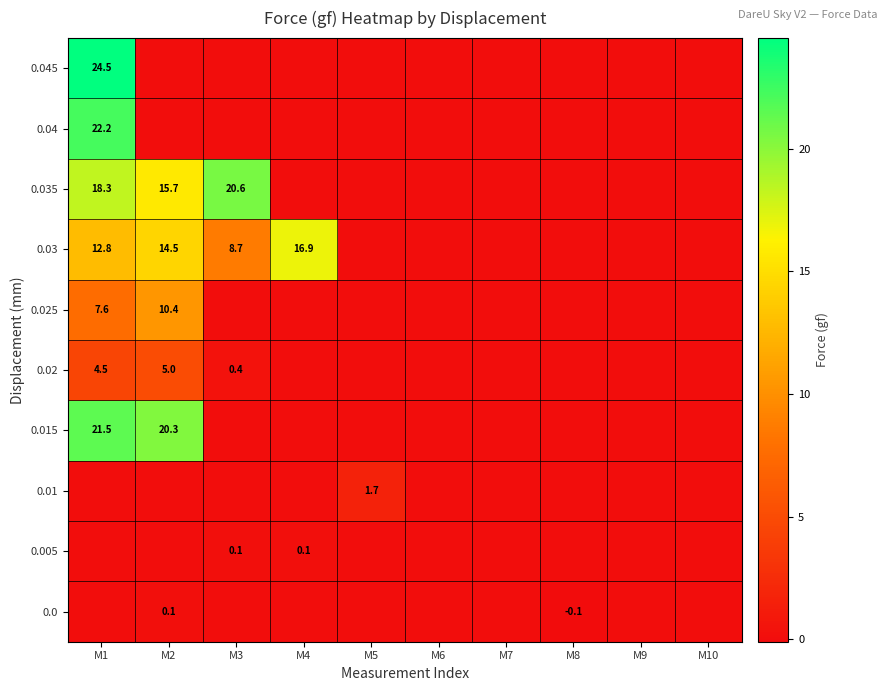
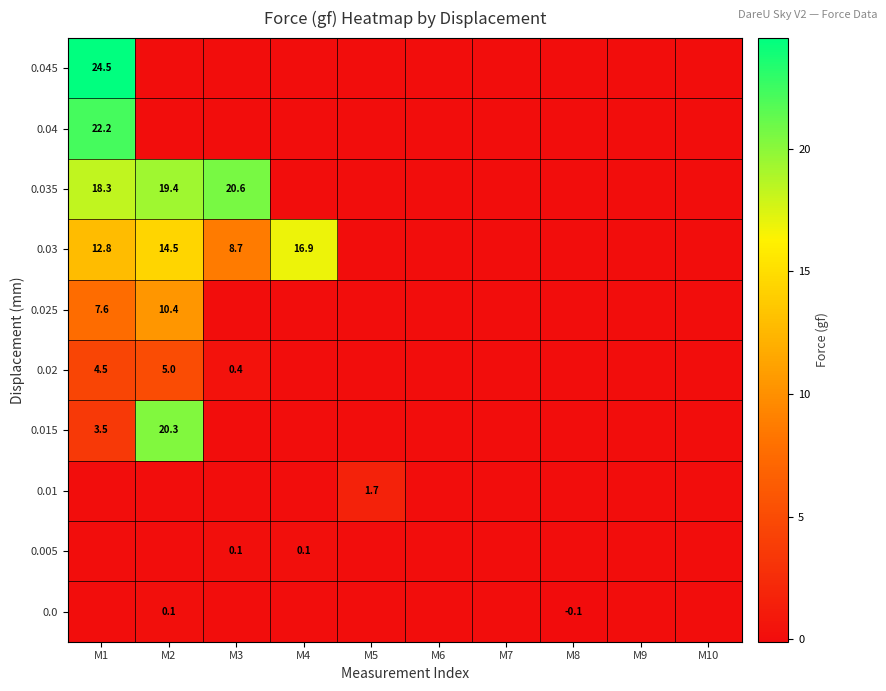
0.035, M2: 15.7 -> 19.4
0.015, M1: 21.5 -> 3.5
